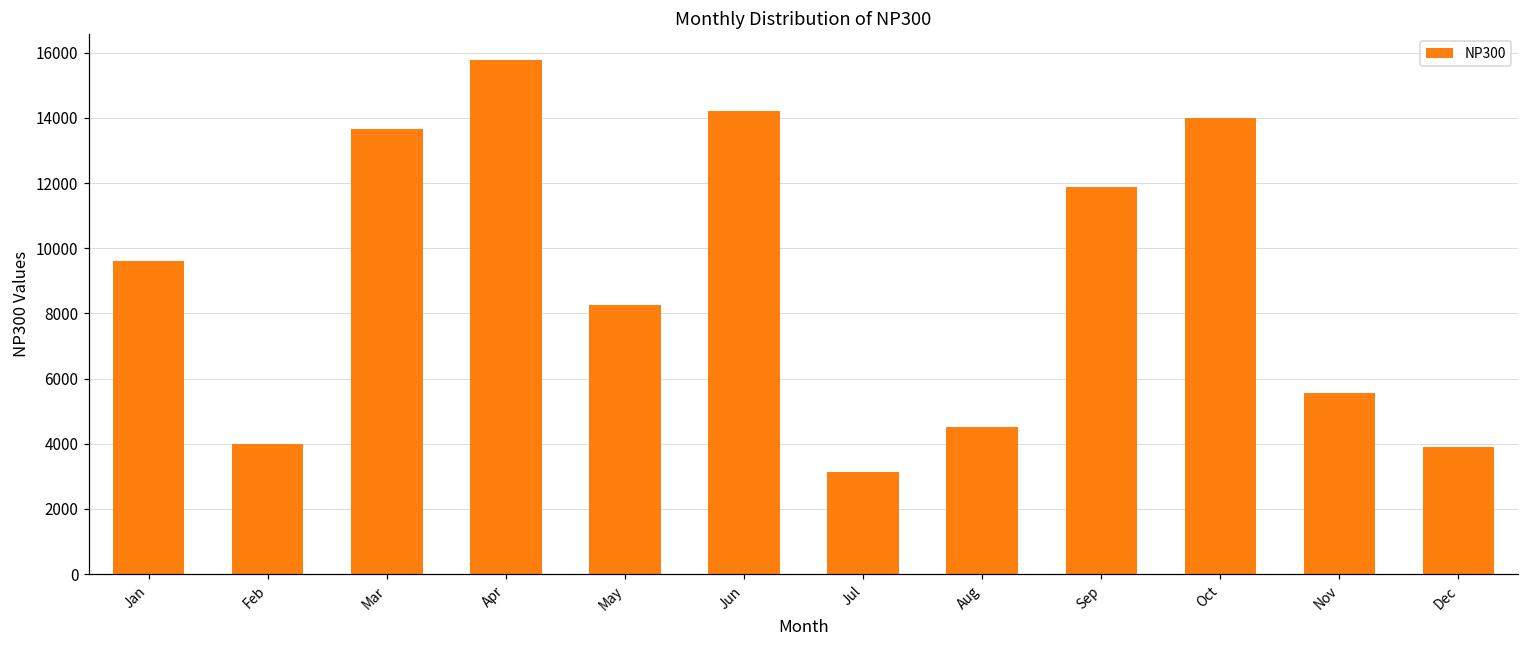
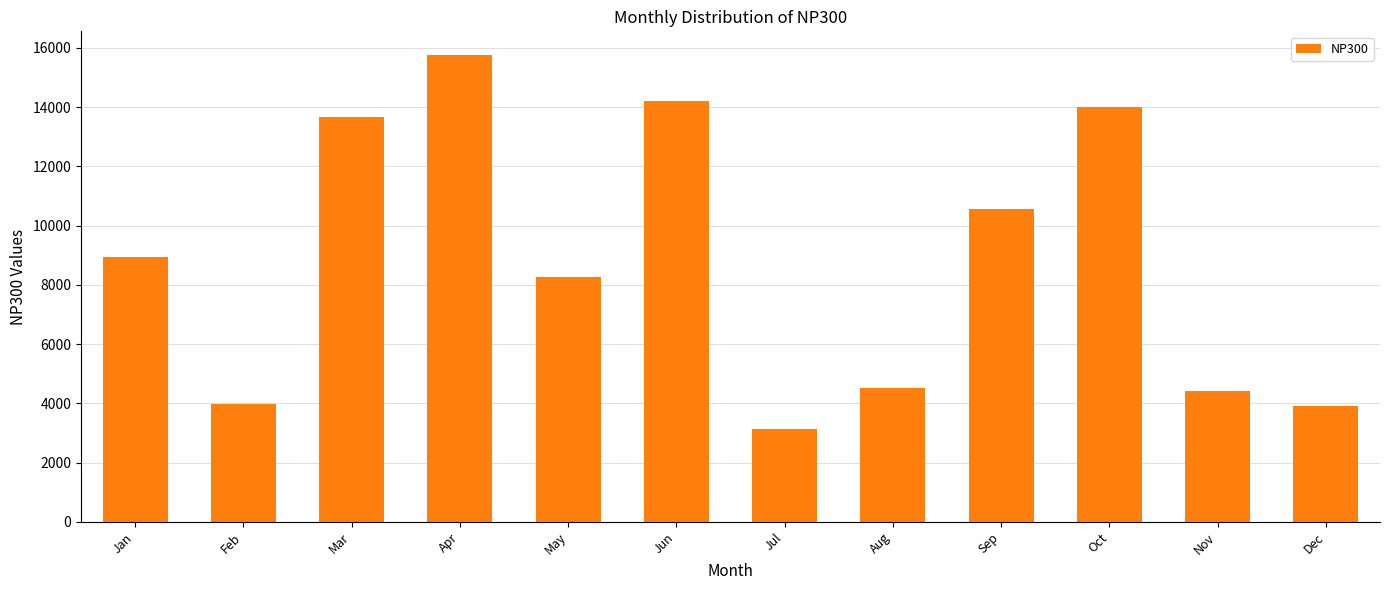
Jan: 9600 -> 9000
Sep: 11900 -> 10500
Nov: 5600 -> 4400
